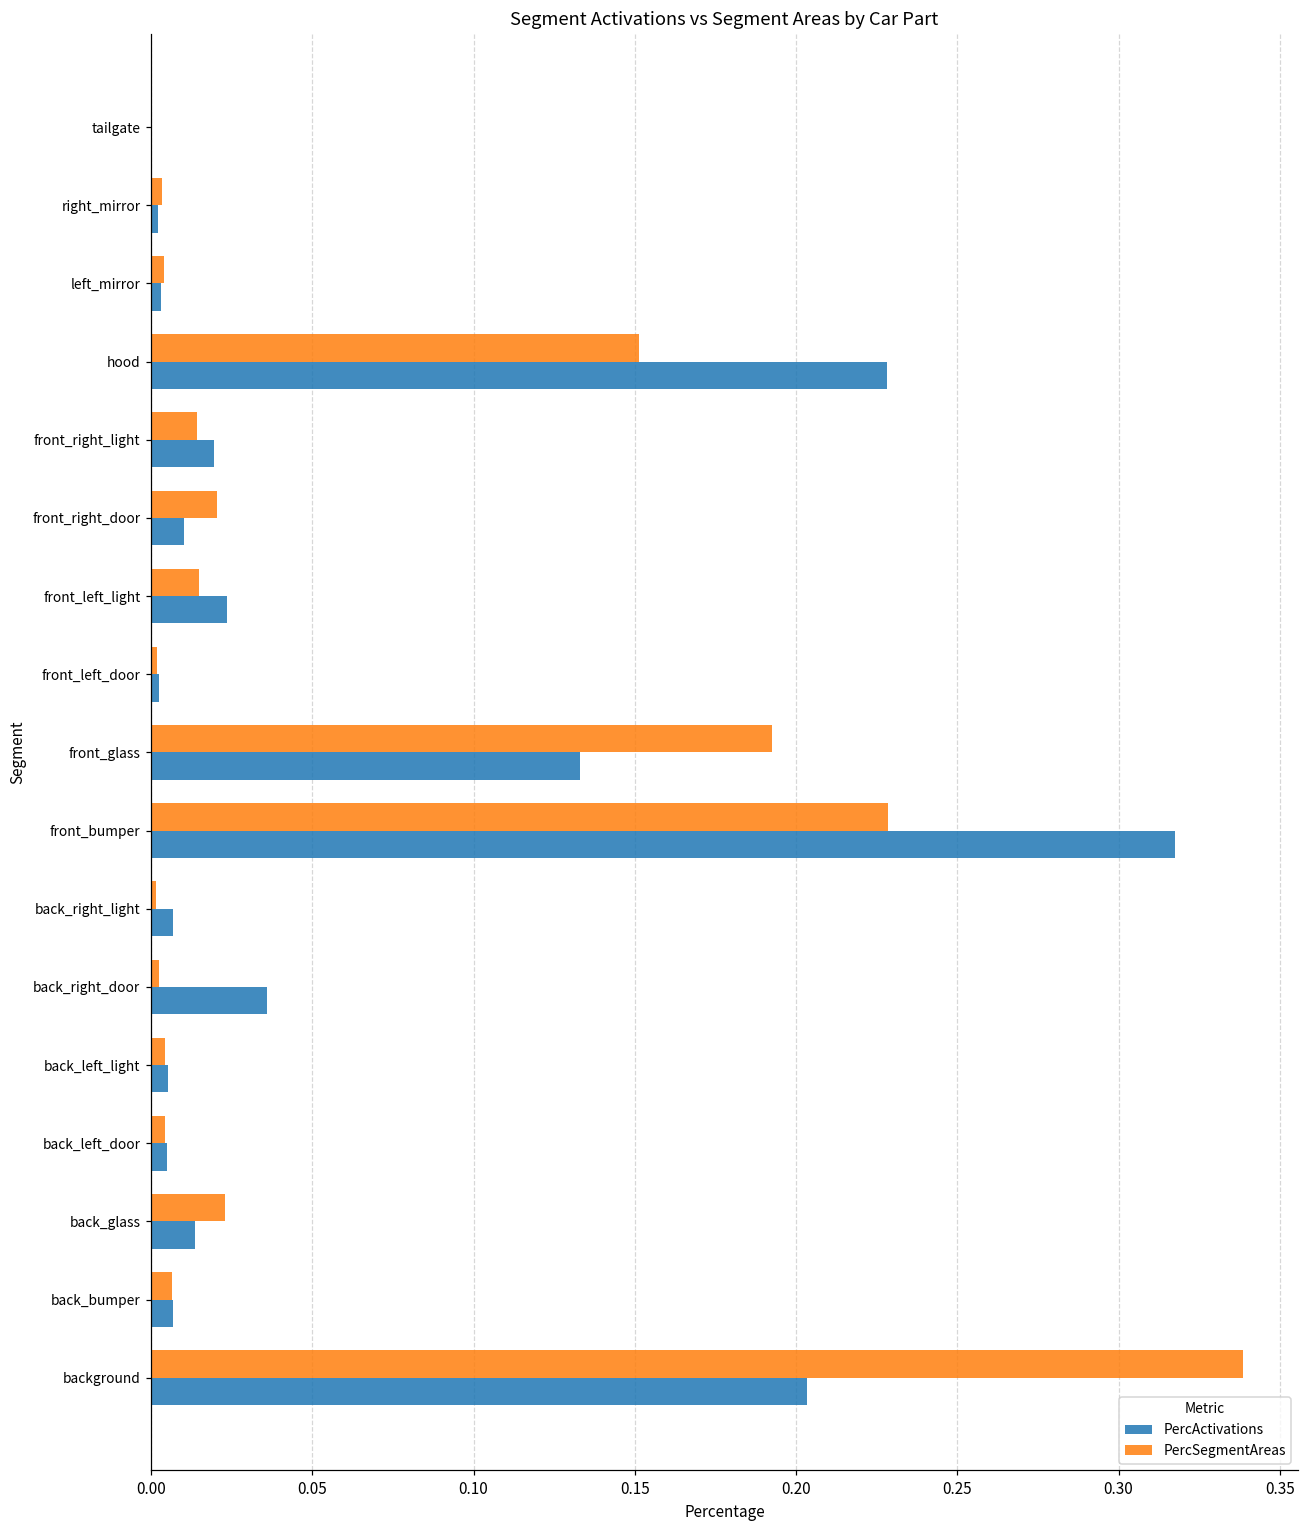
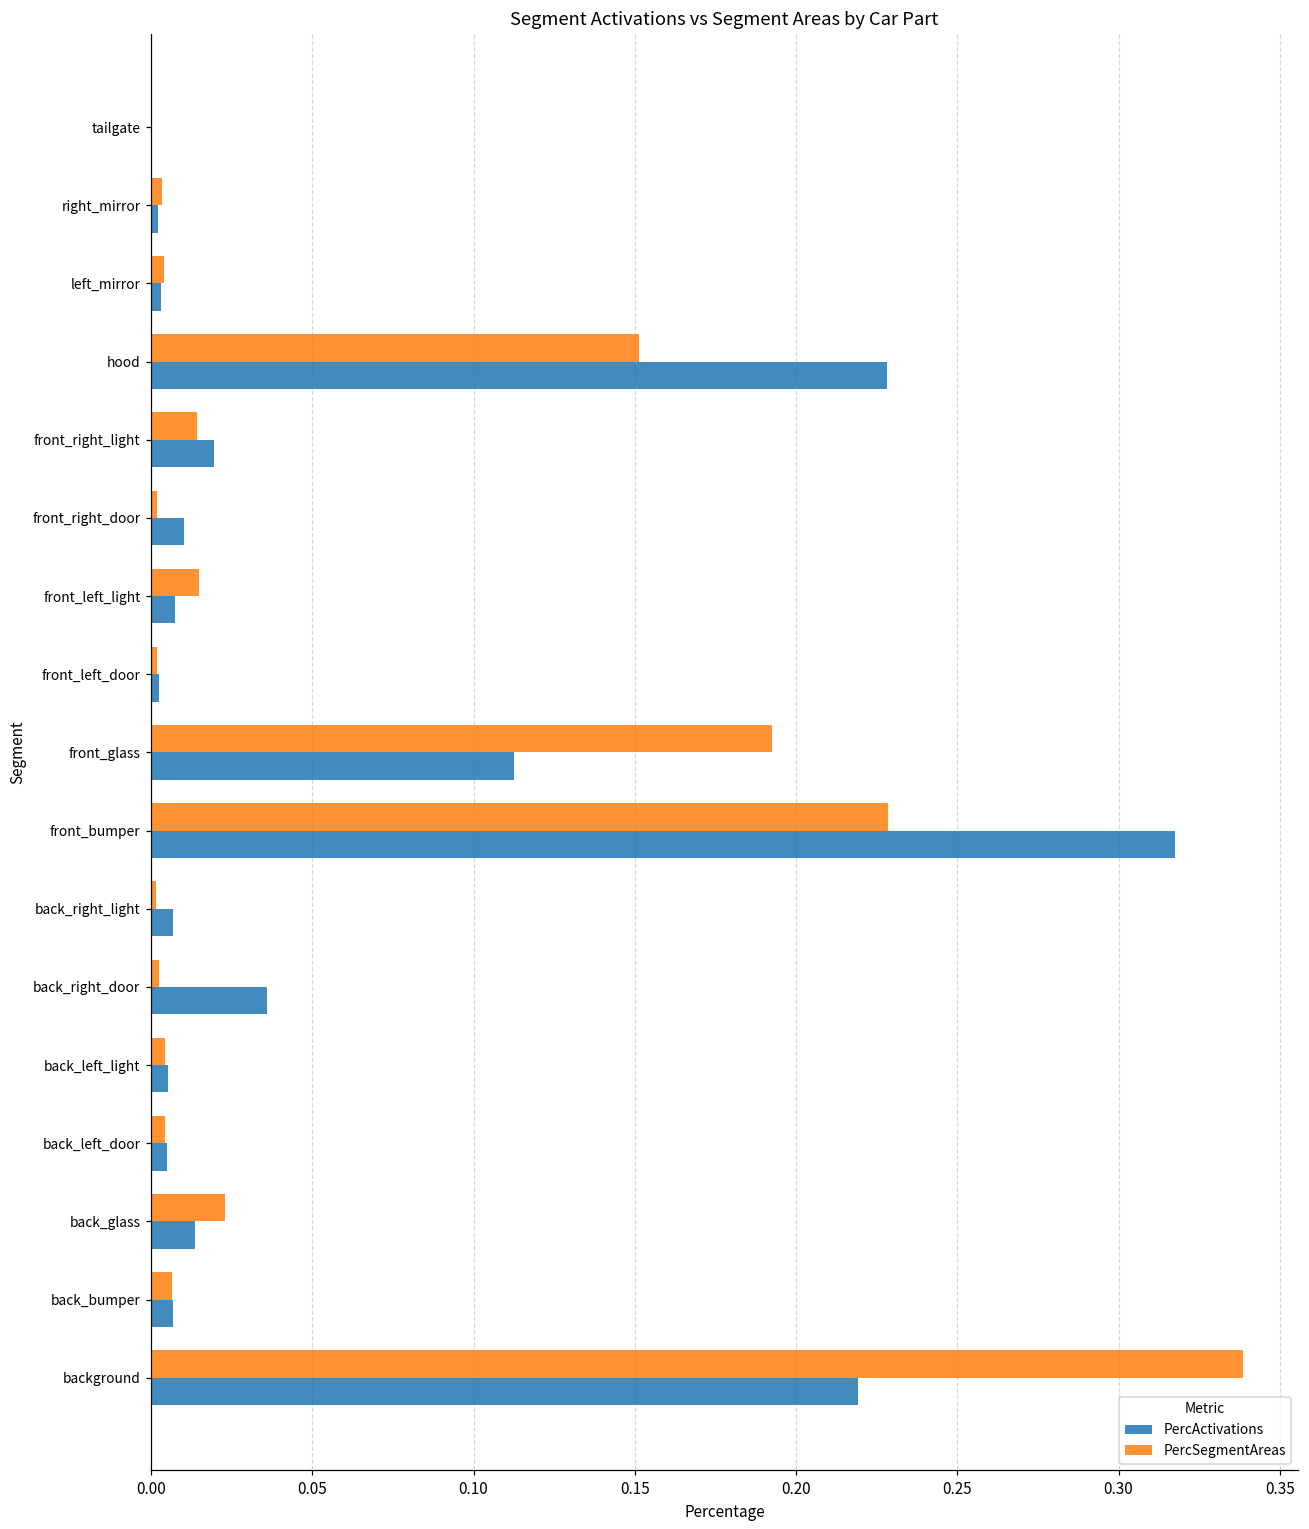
PercSegmentAreas, front_right_door: 0.020 -> 0.002
PercActivations, front_left_light: 0.023 -> 0.007
PercActivations, front_glass: 0.133 -> 0.112
PercActivations, background: 0.203 -> 0.219
